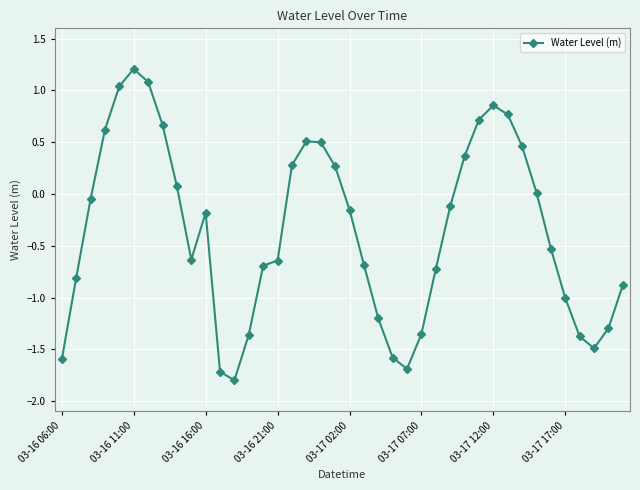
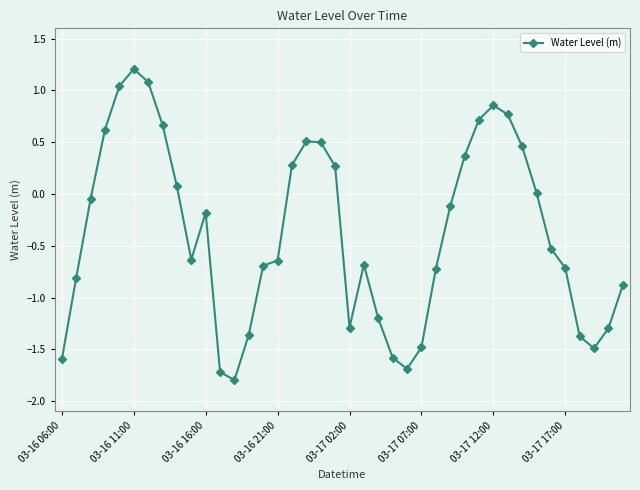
03-17 02:00: -0.15 -> -1.29
03-17 07:00: -1.35 -> -1.48
03-17 17:00: -1.01 -> -0.71
